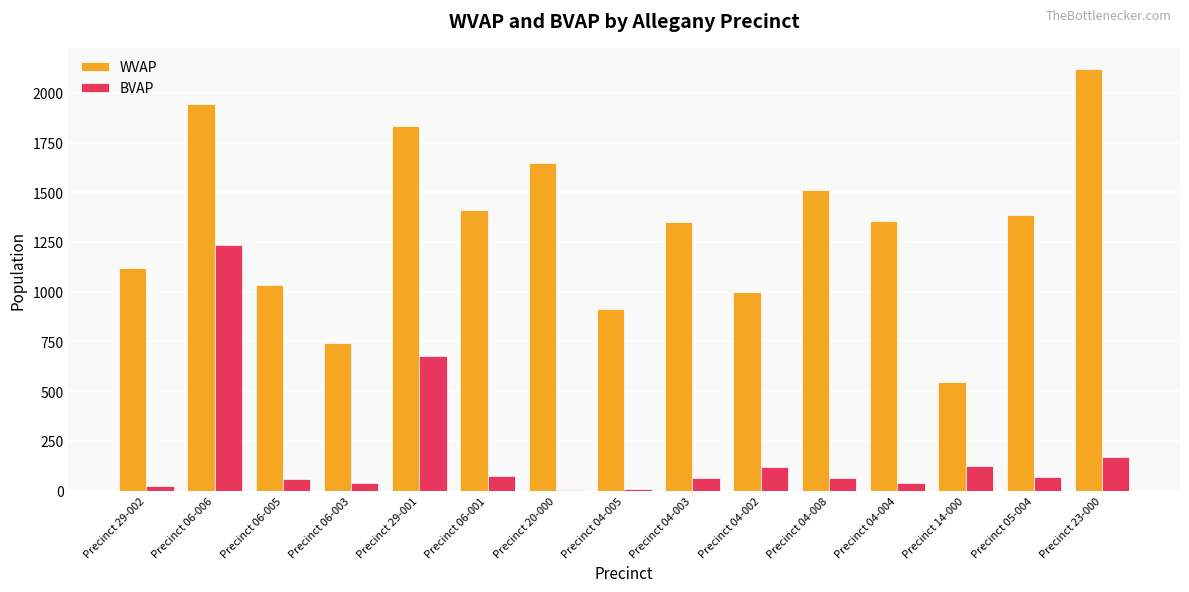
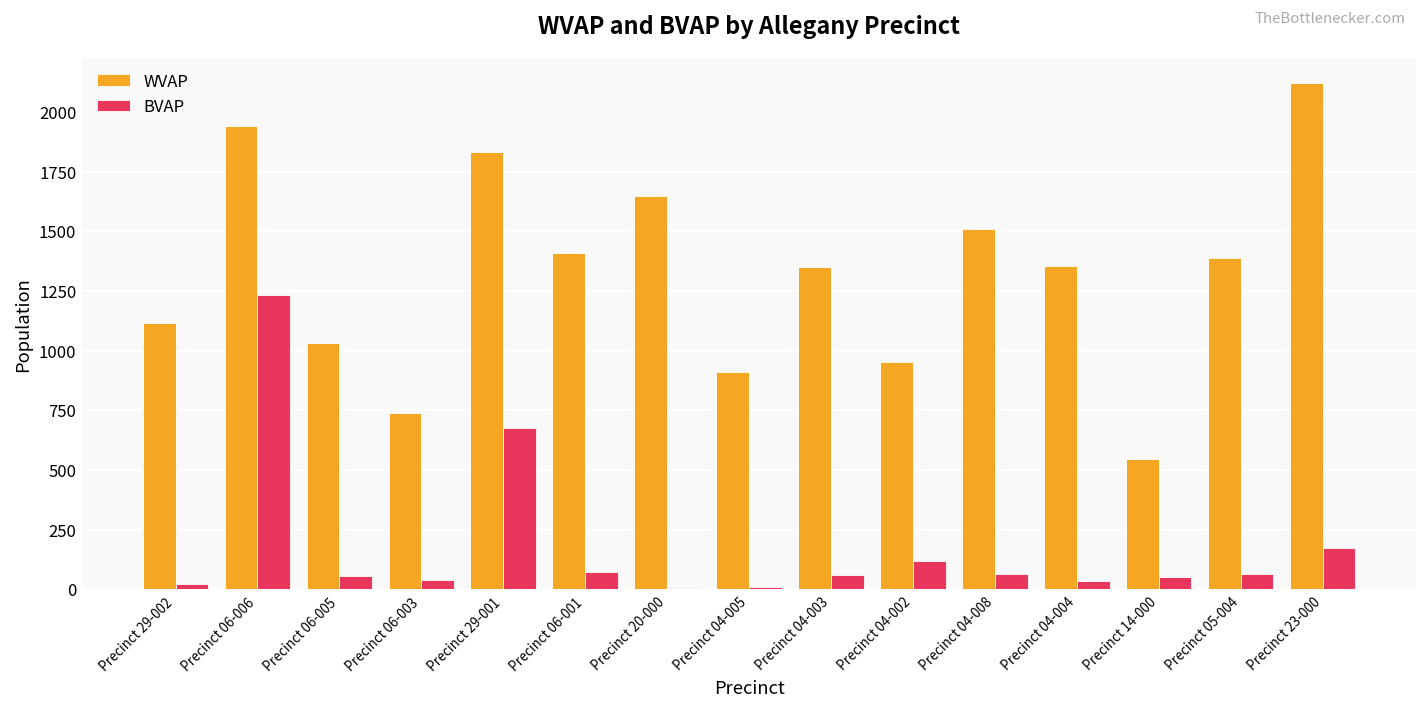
WVAP, Precinct 04-002: 1000 -> 950
BVAP, Precinct 14-000: 130 -> 50
